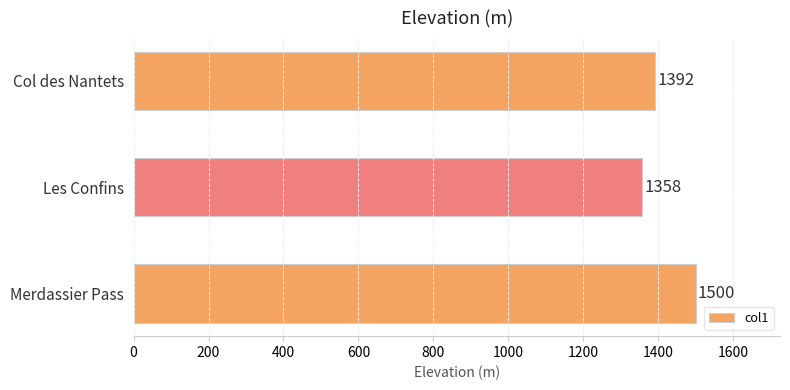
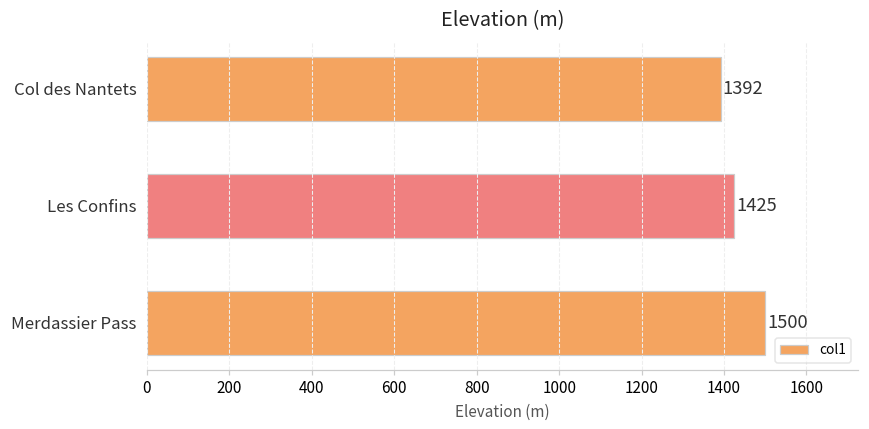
Les Confins: 1358 -> 1425
